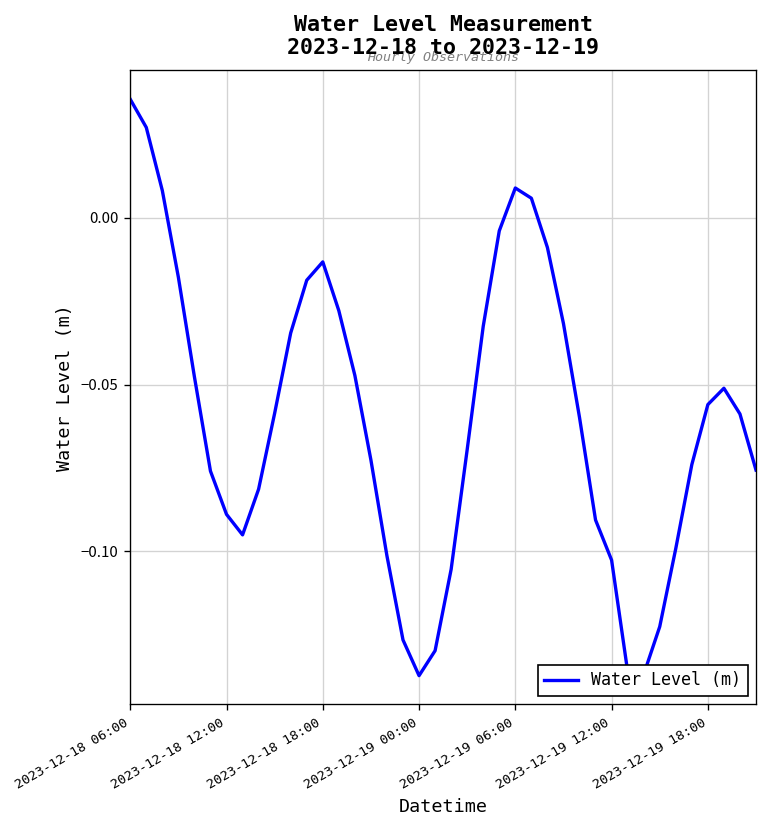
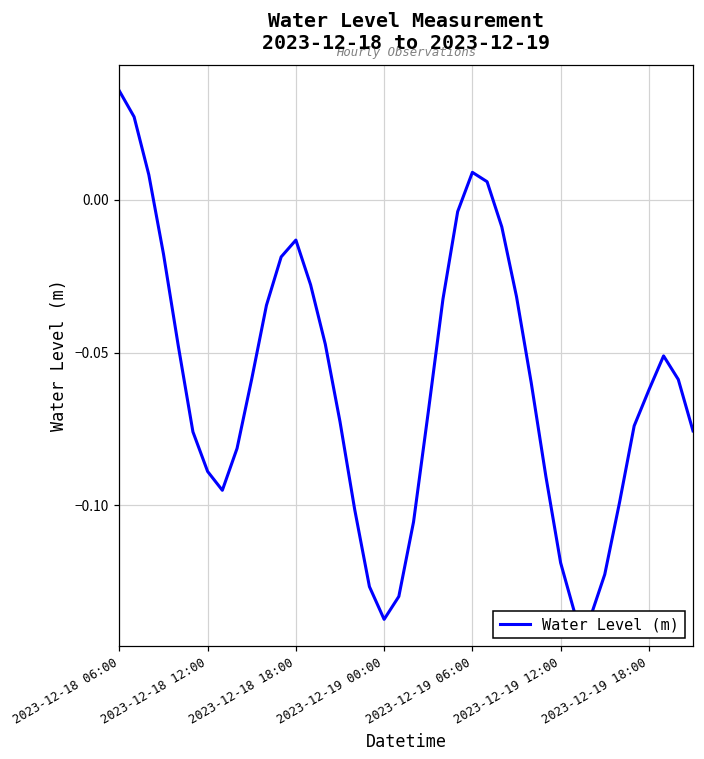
2023-12-19 12:00: -0.103 -> -0.119
2023-12-19 18:00: -0.056 -> -0.062
